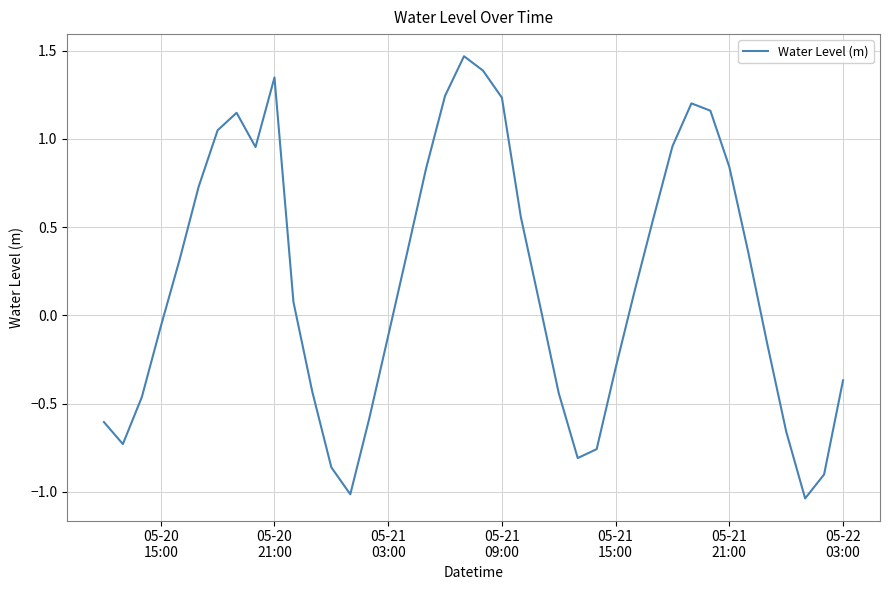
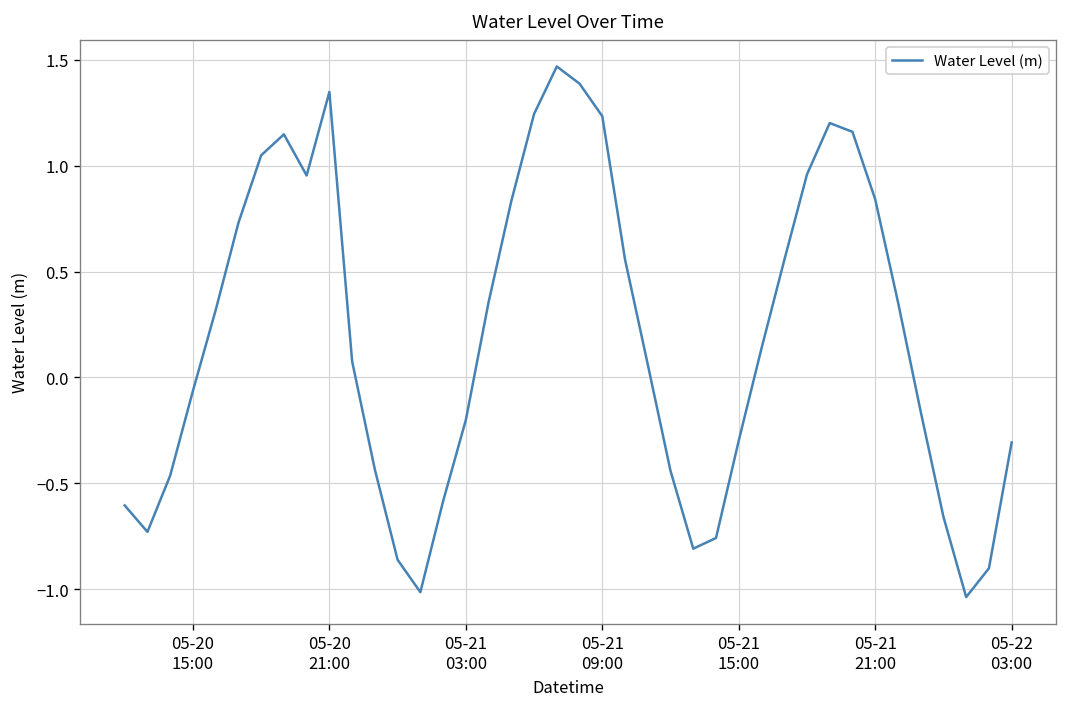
05-21 03:00: -0.12 -> -0.20
05-22 03:00: -0.37 -> -0.31
